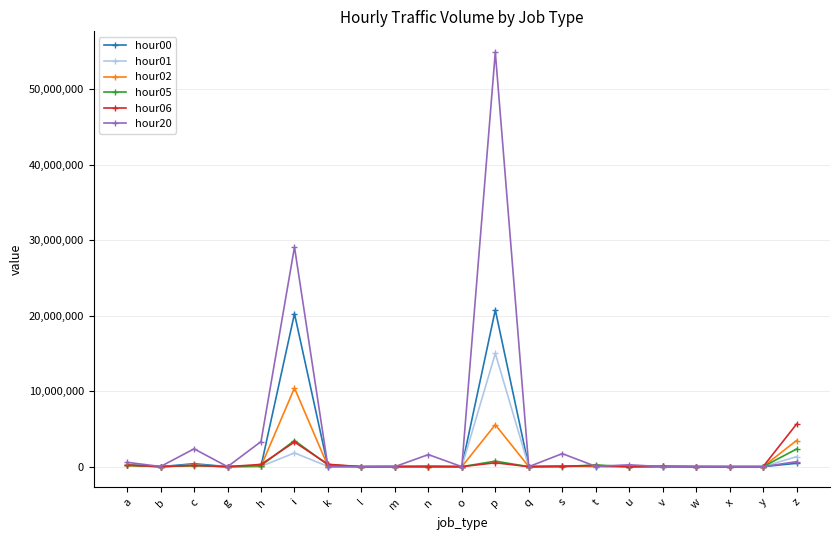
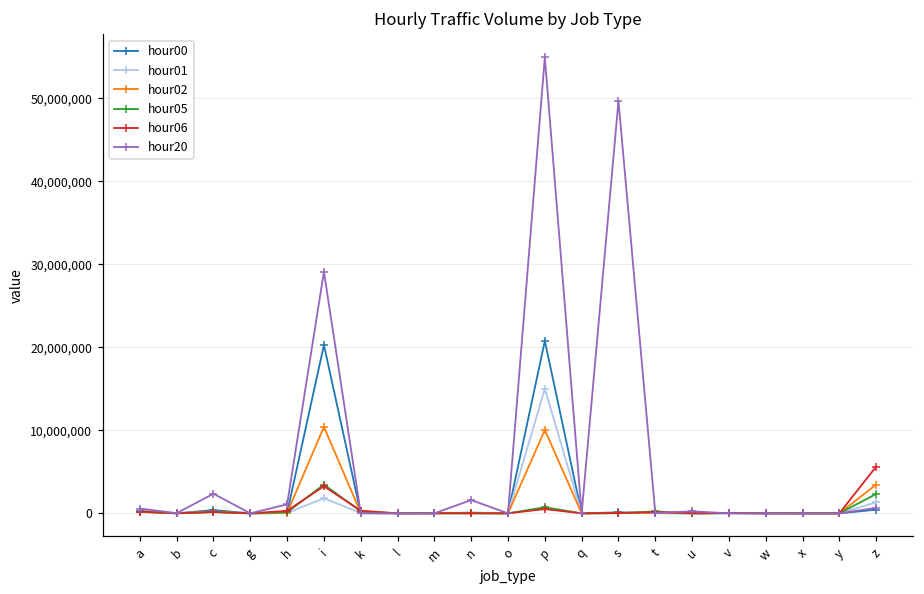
hour20, h: 3,000,000 -> 1,000,000
hour02, p: 6,000,000 -> 10,000,000
hour20, s: 2,000,000 -> 50,000,000
